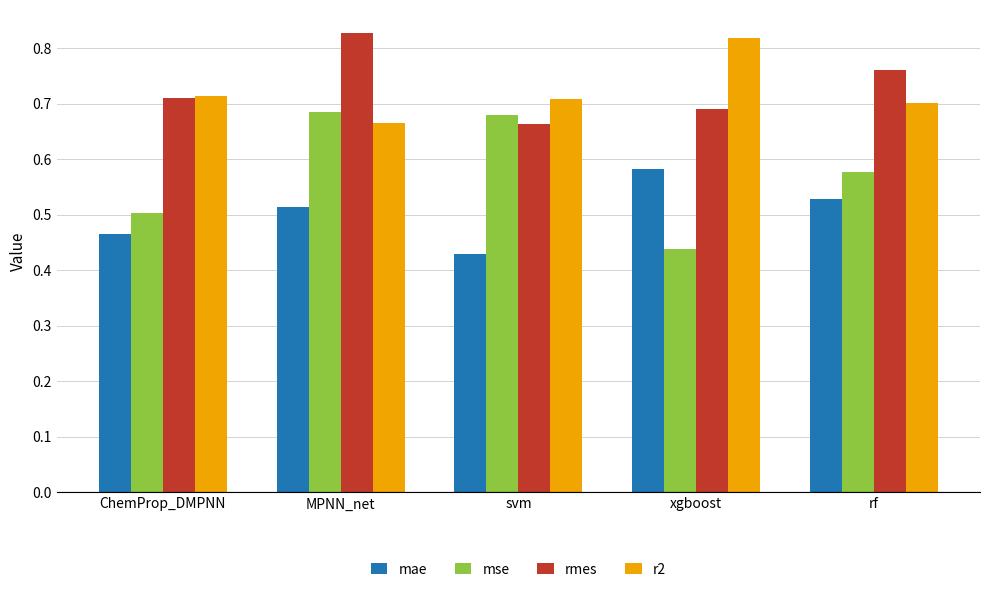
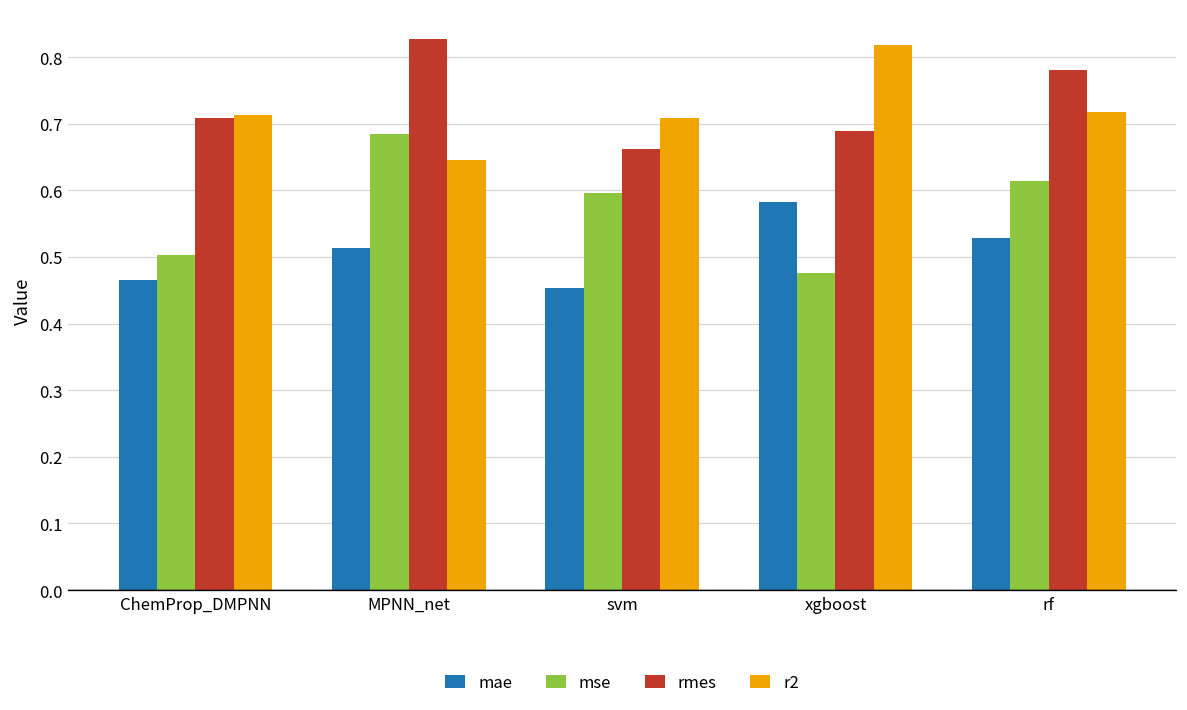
r2, MPNN_net: 0.66 -> 0.65
mae, svm: 0.43 -> 0.45
mse, svm: 0.68 -> 0.60
mse, xgboost: 0.44 -> 0.48
mse, rf: 0.58 -> 0.61
rmes, rf: 0.76 -> 0.78
r2, rf: 0.70 -> 0.72
